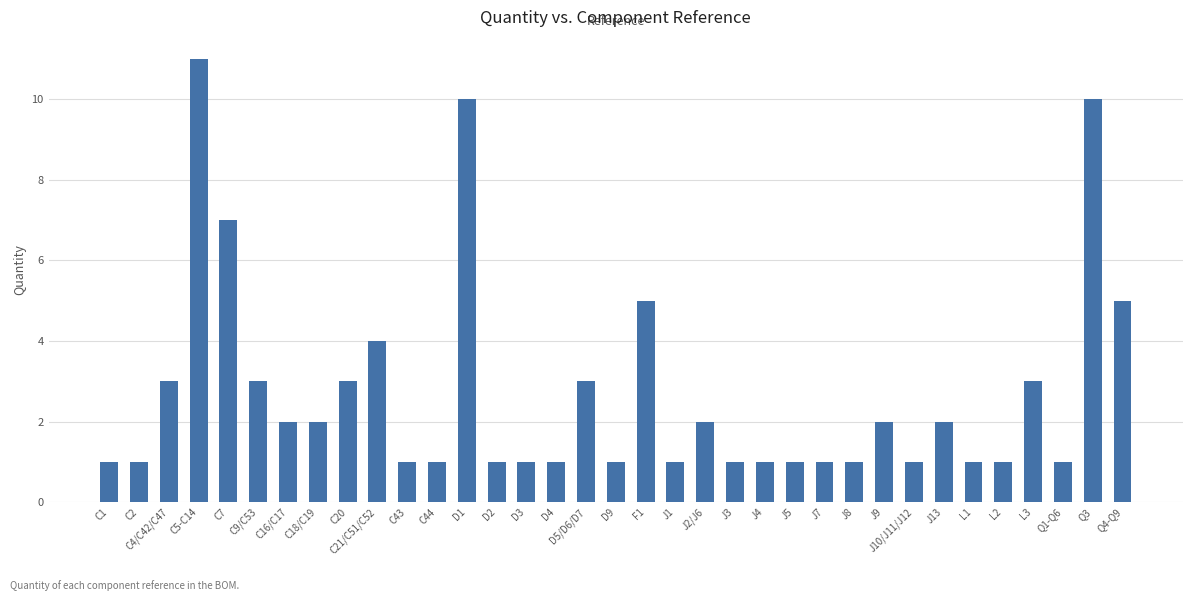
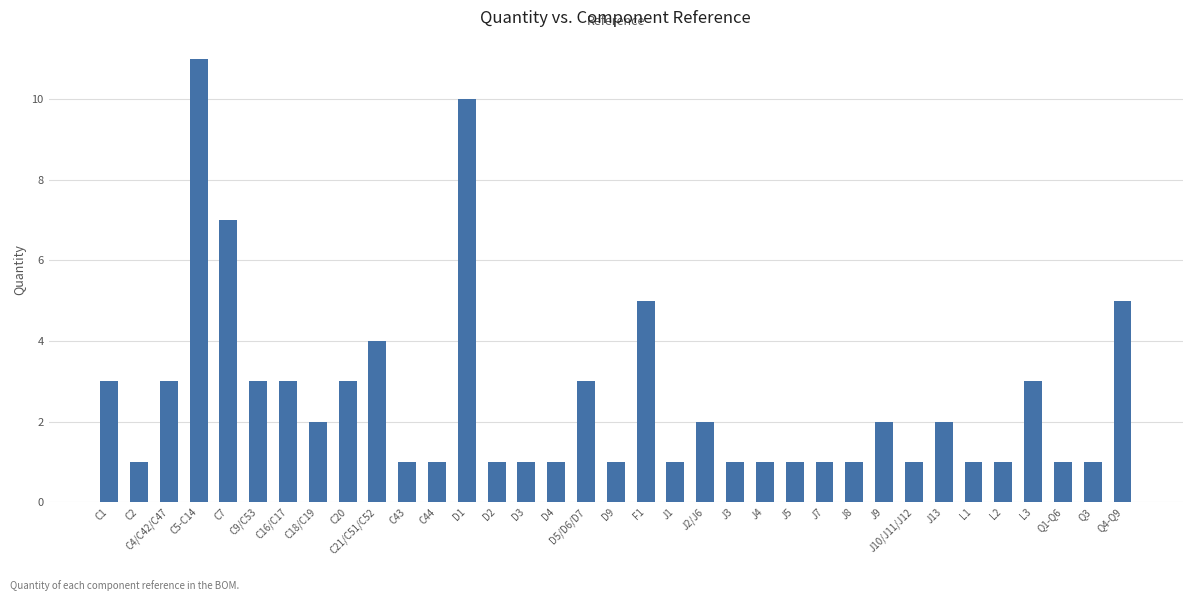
C1: 1 -> 3
C16/C17: 2 -> 3
Q3: 10 -> 1
